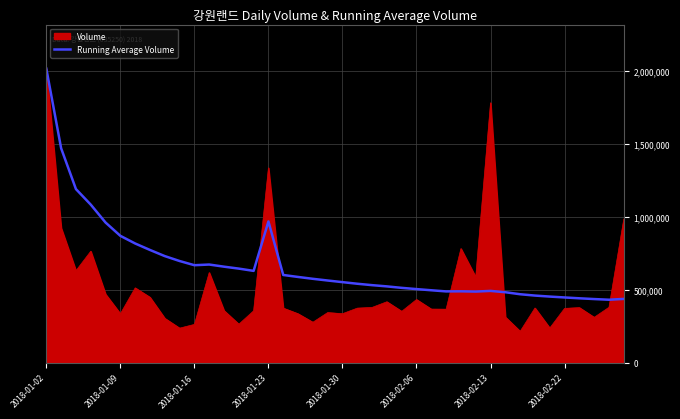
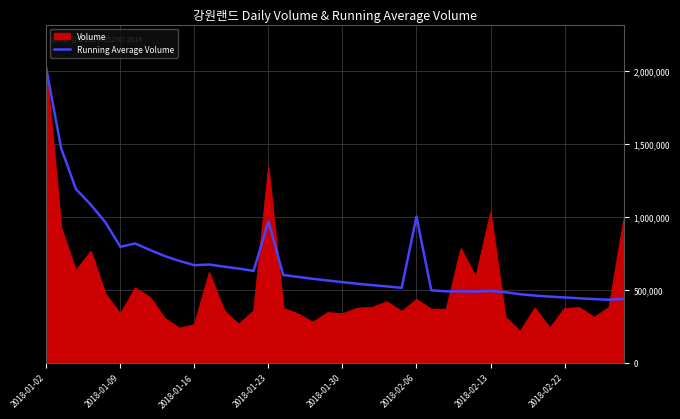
Running Average Volume, 2018-01-09: 870,000 -> 790,000
Running Average Volume, 2018-02-06: 500,000 -> 1,000,000
Volume, 2018-02-13: 1,780,000 -> 1,030,000
